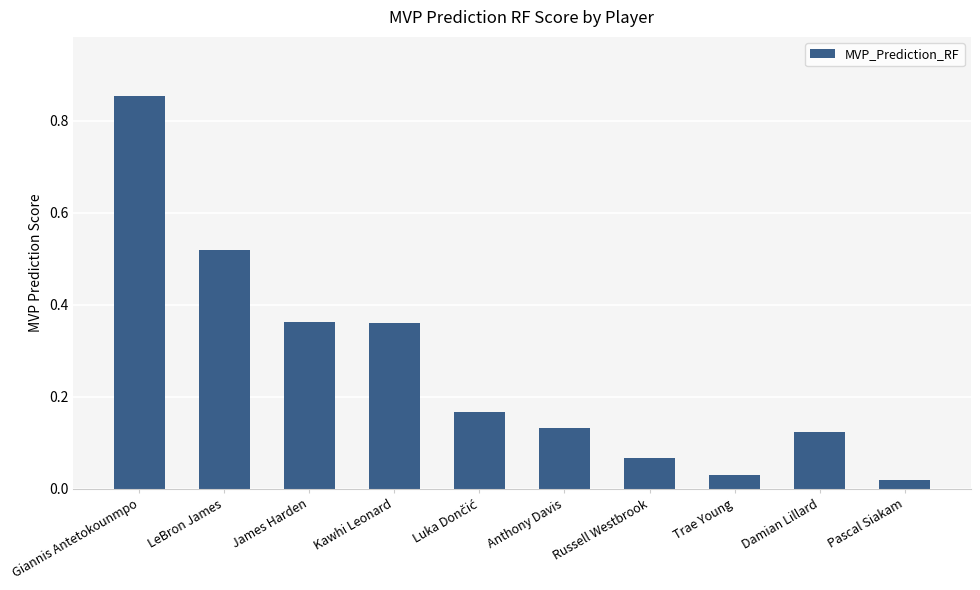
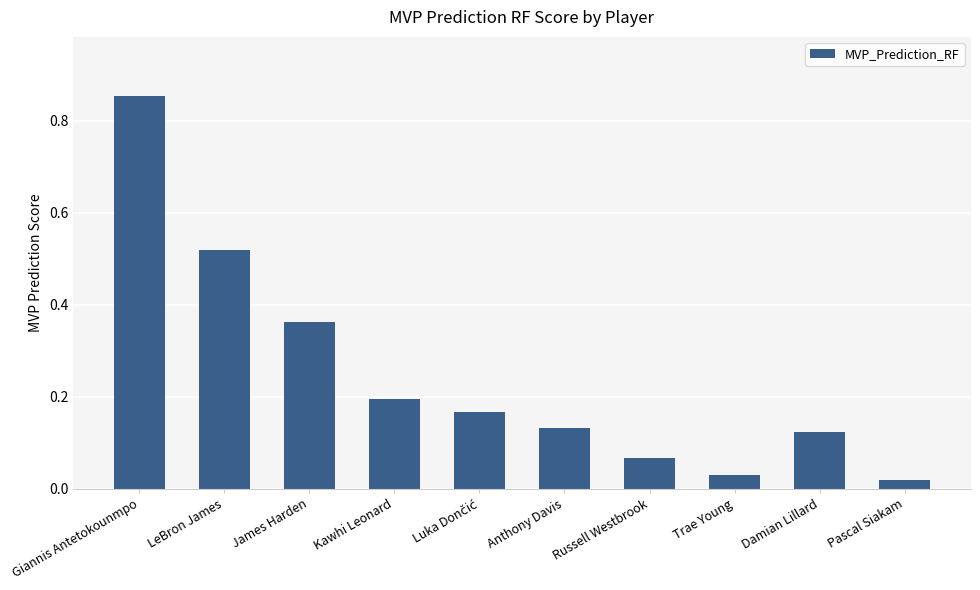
Kawhi Leonard: 0.36 -> 0.19
